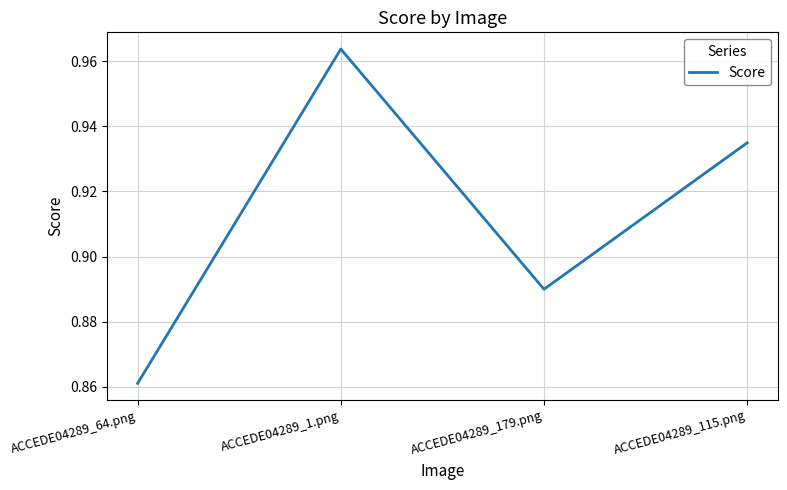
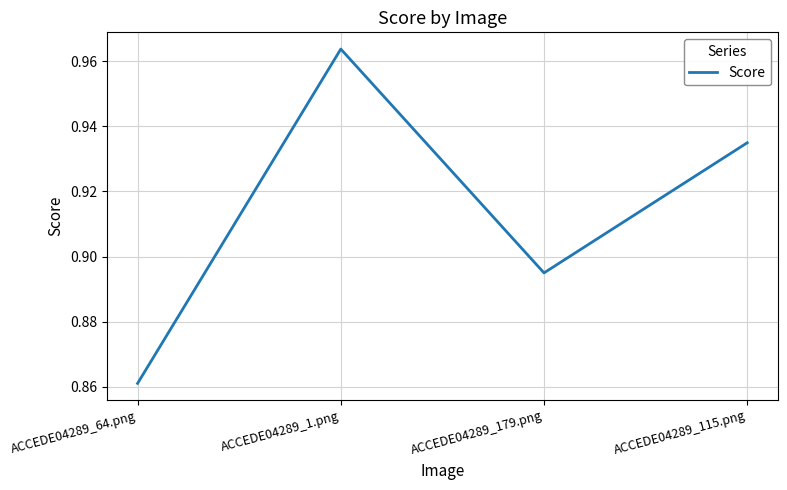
ACCEDE04289_179.png: 0.890 -> 0.895
